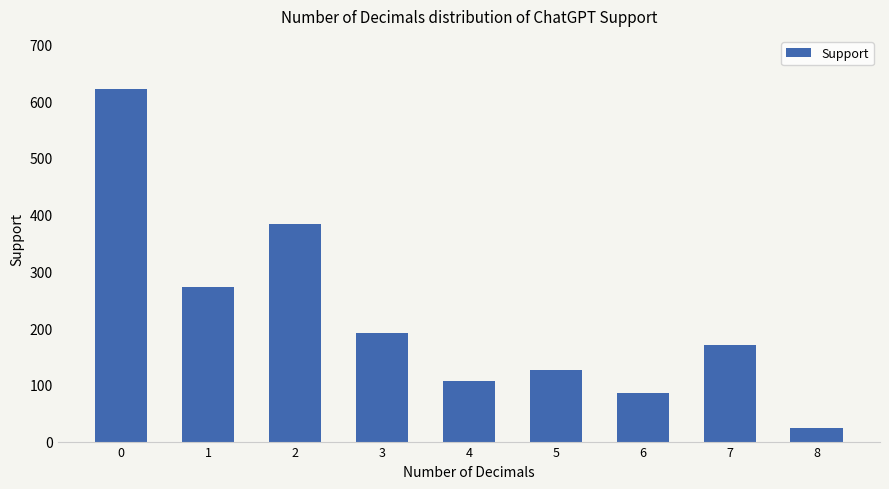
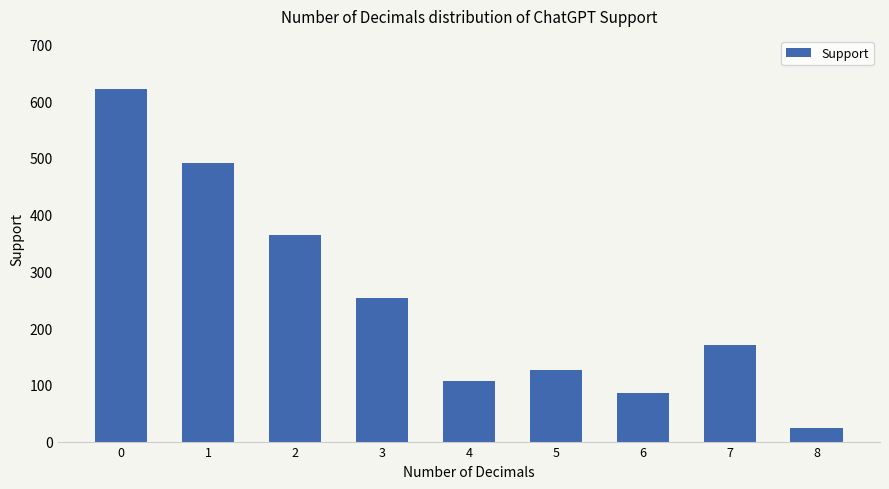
1: 270 -> 490
2: 380 -> 370
3: 190 -> 250
